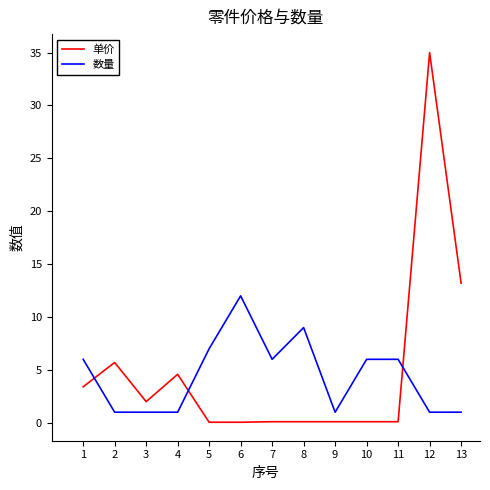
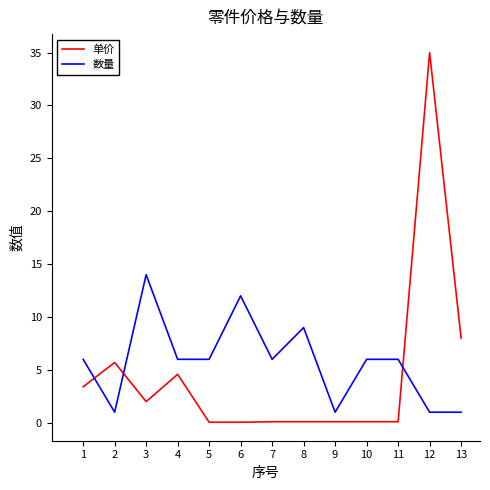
数量, 3: 1 -> 14
数量, 4: 1 -> 6
数量, 5: 7 -> 6
单价, 13: 13.2 -> 8.0
